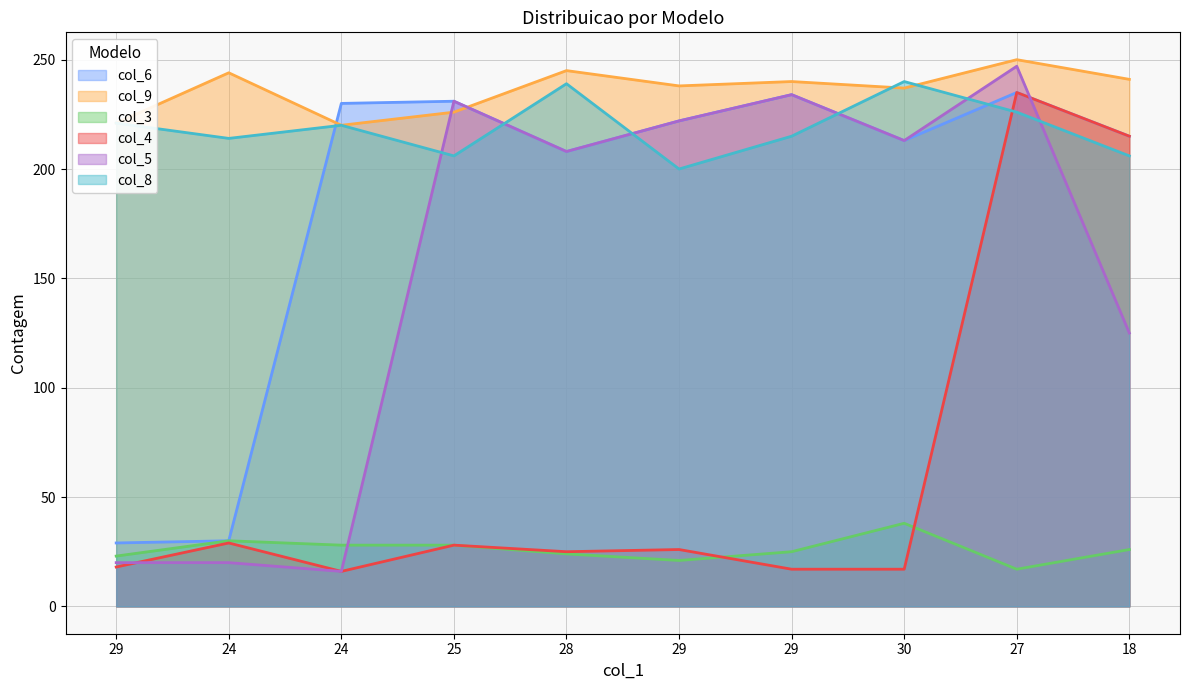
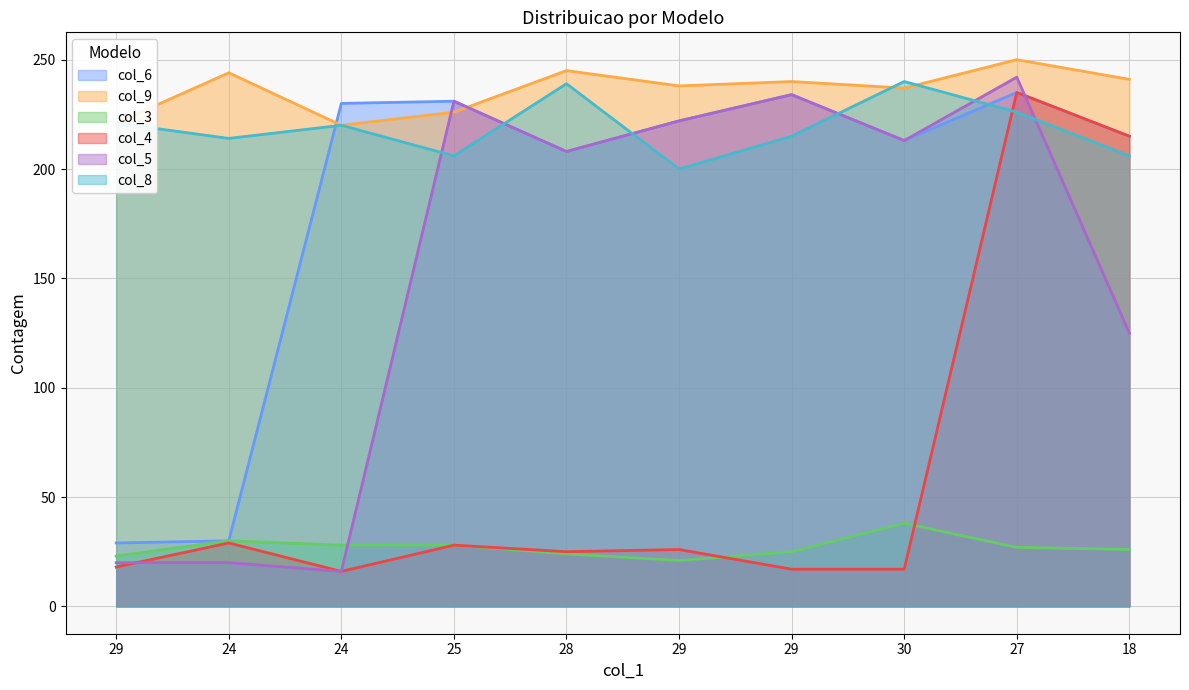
col_3, 27: 17 -> 27
col_5, 27: 247 -> 242
